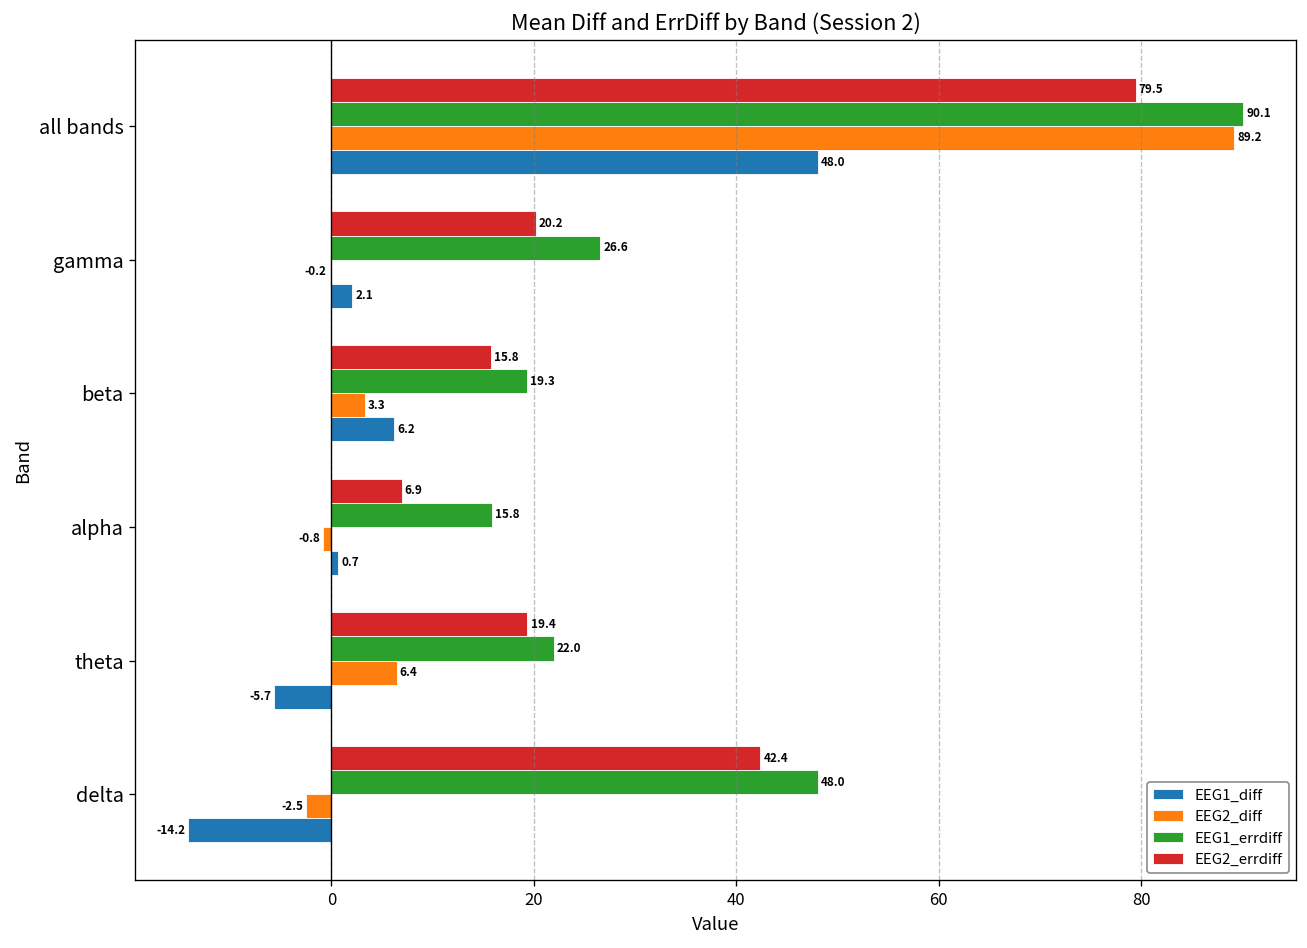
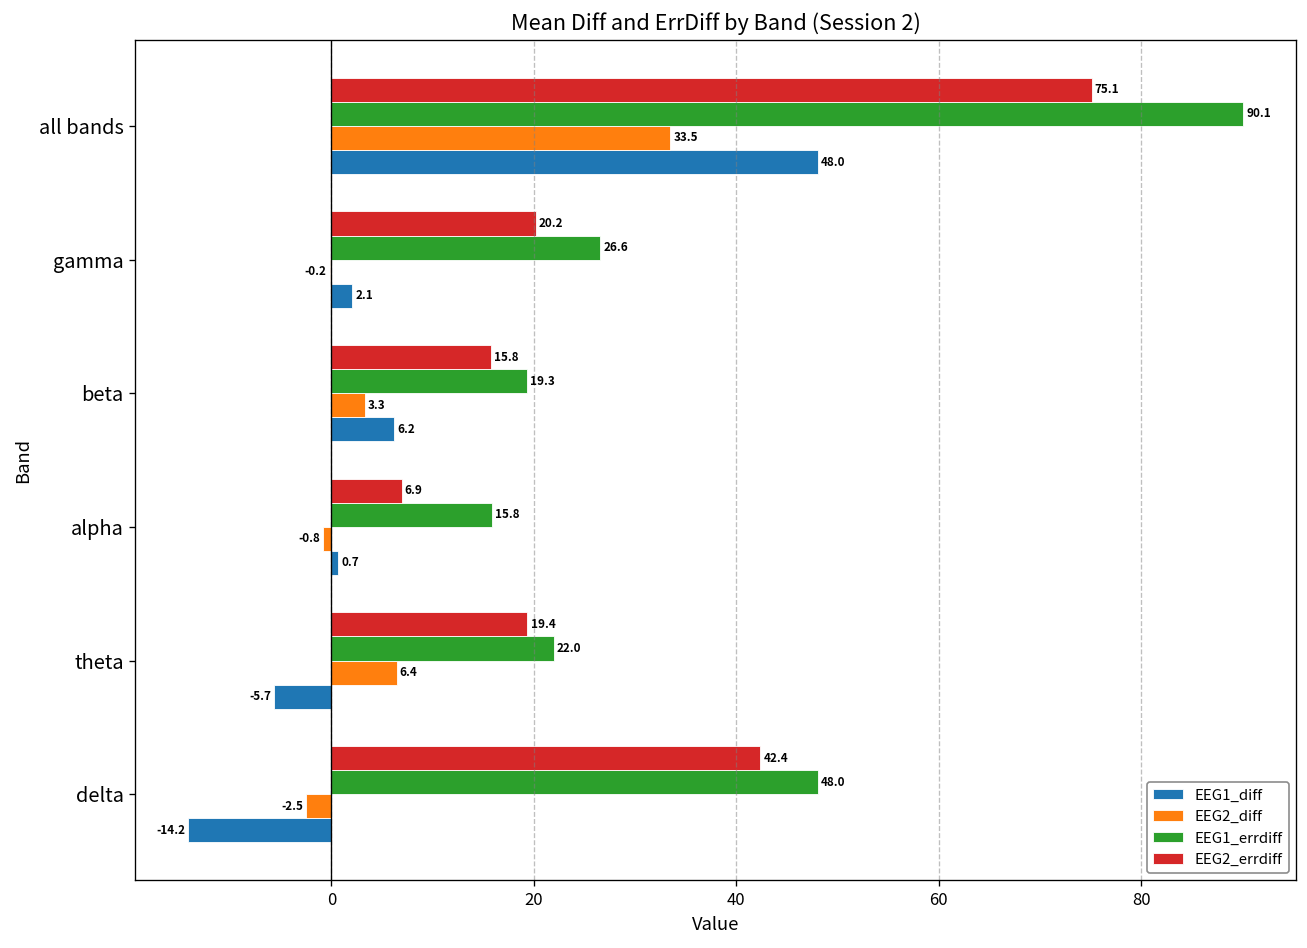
EEG2_errdiff, all bands: 79.5 -> 75.1
EEG2_diff, all bands: 89.2 -> 33.5
